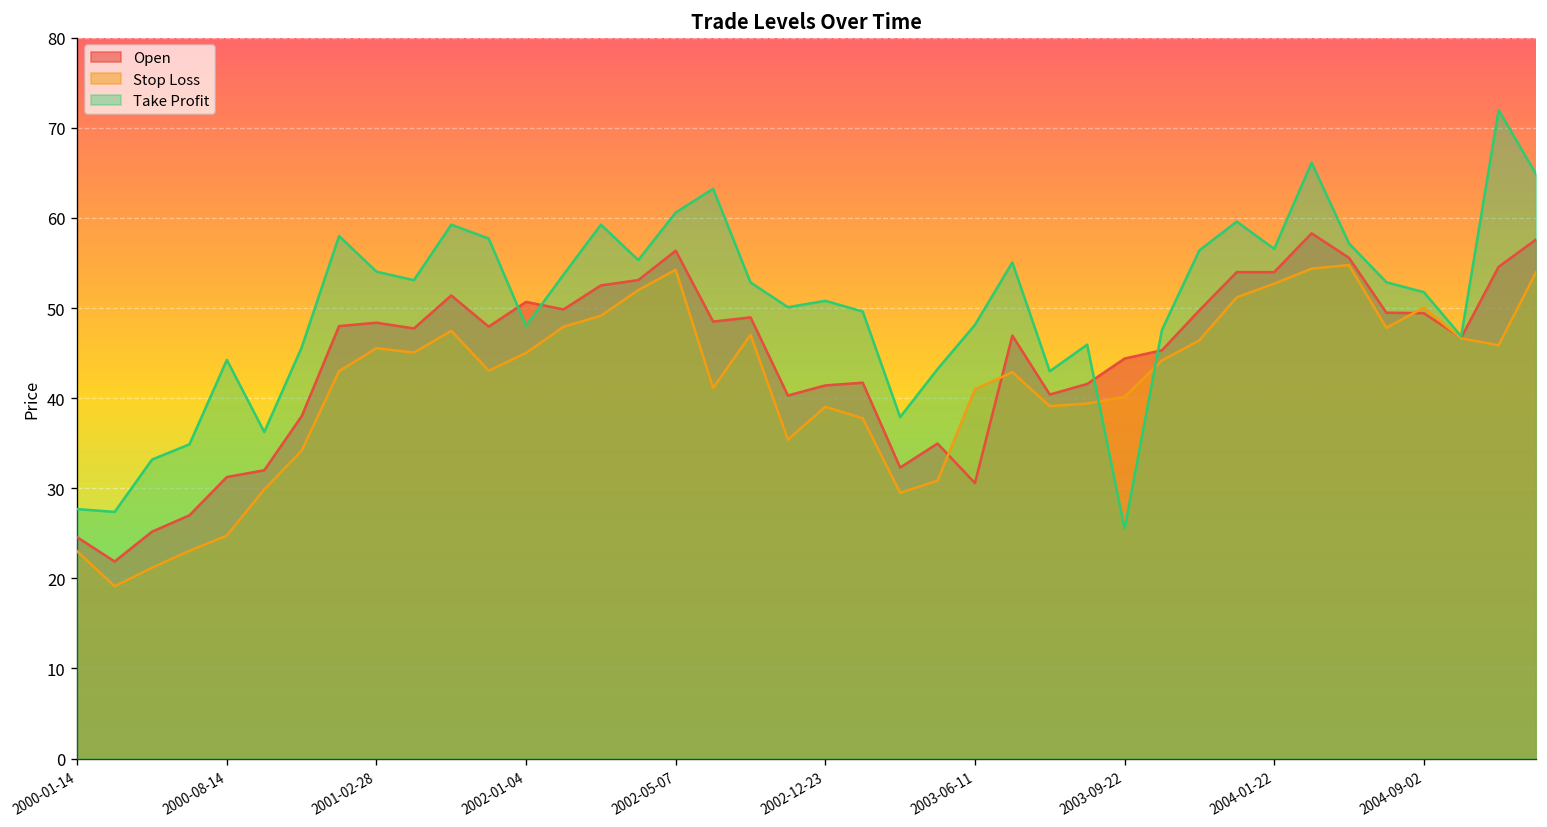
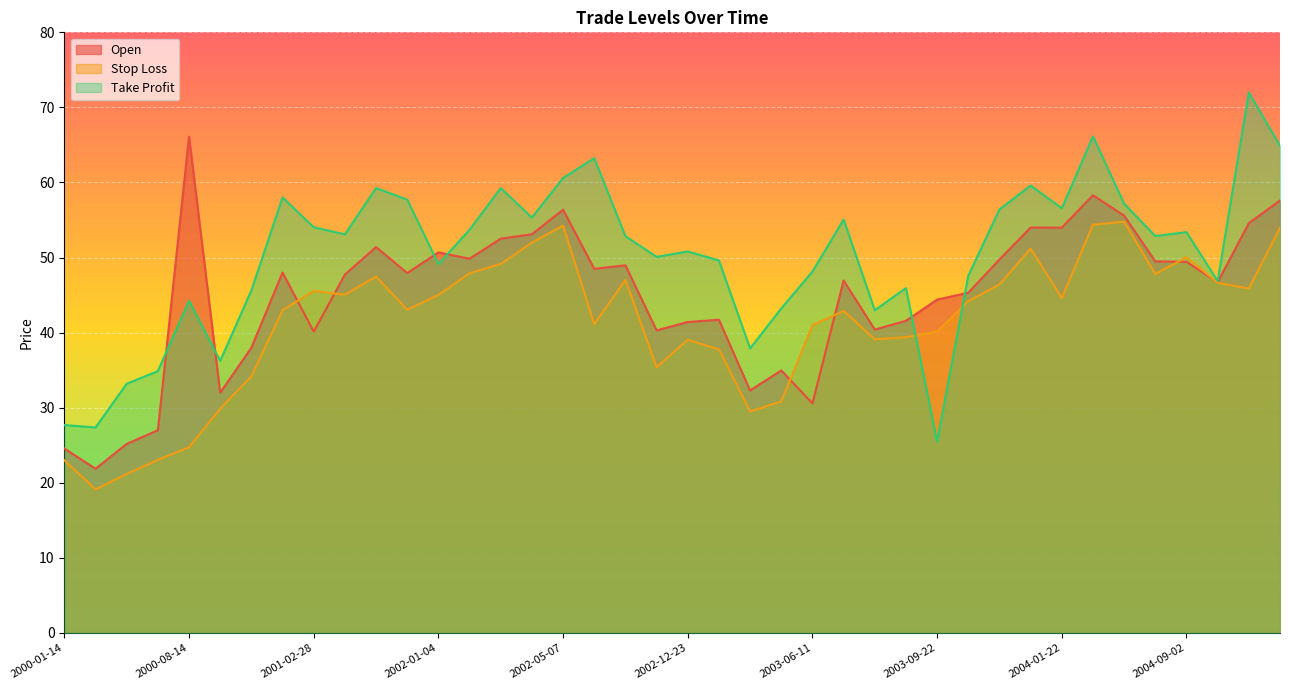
Open, 2000-08-14: 31 -> 66
Open, 2001-02-28: 48 -> 40
Take Profit, 2002-01-04: 48 -> 49
Stop Loss, 2004-01-22: 53 -> 45
Take Profit, 2004-09-02: 52 -> 53
